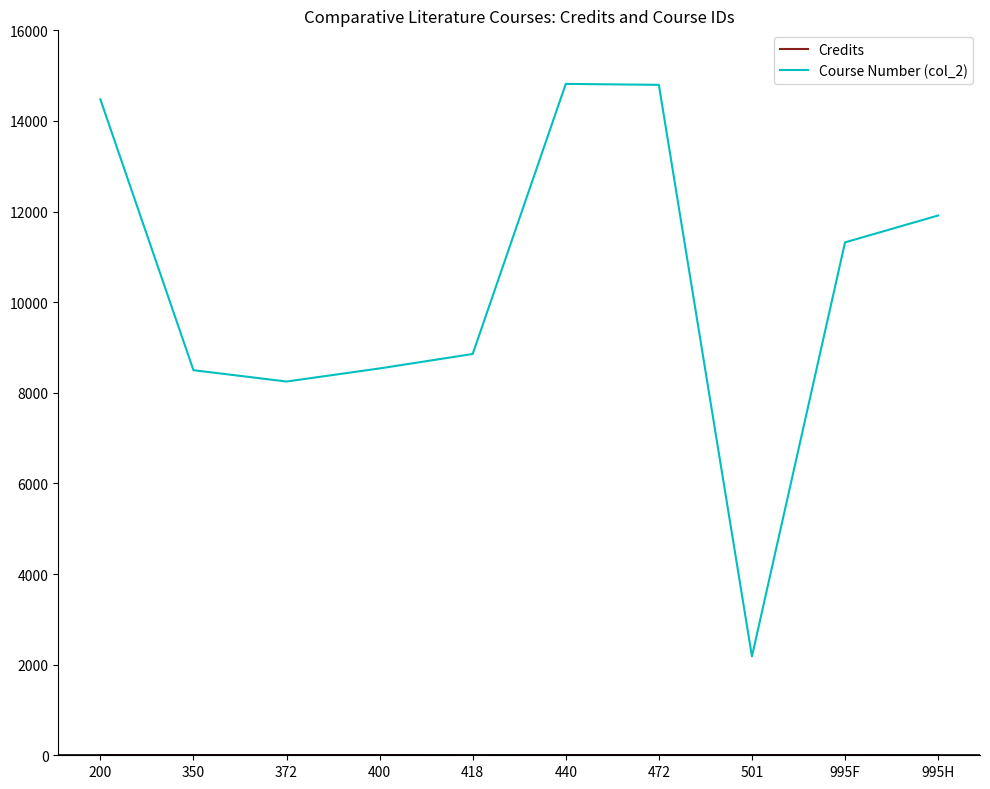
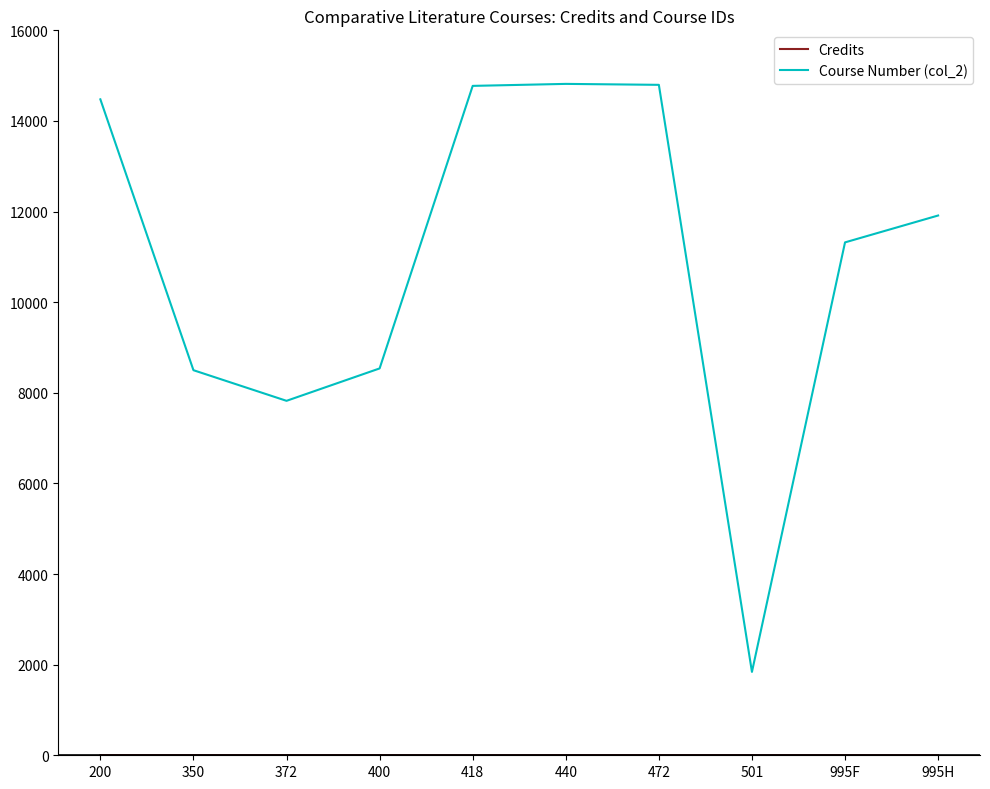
Course Number (col_2), 372: 8200 -> 7800
Course Number (col_2), 418: 8900 -> 14800
Course Number (col_2), 501: 2200 -> 1800
